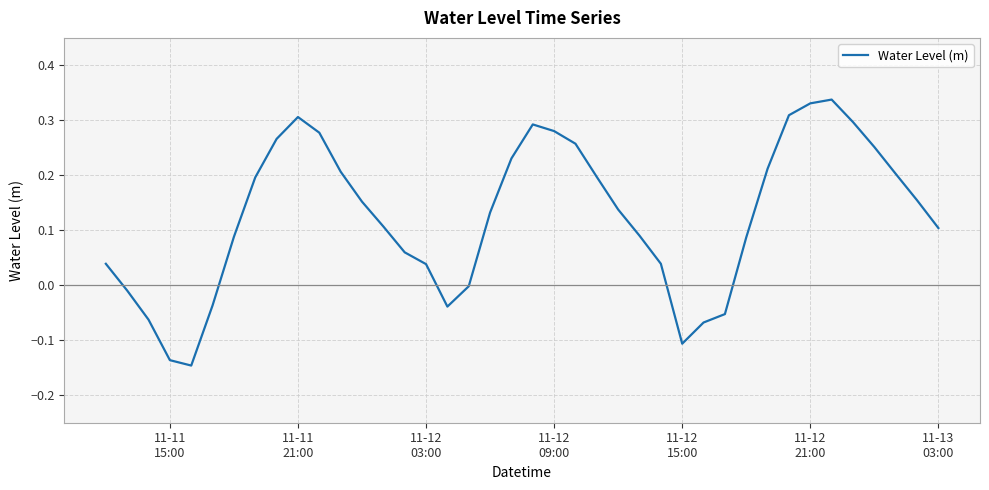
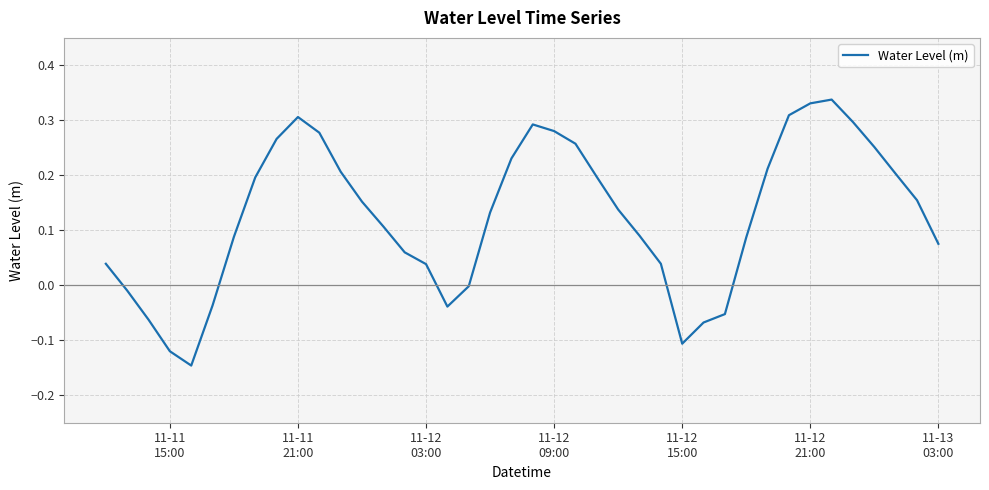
11-11 15:00: -0.14 -> -0.12
11-13 03:00: 0.10 -> 0.08
